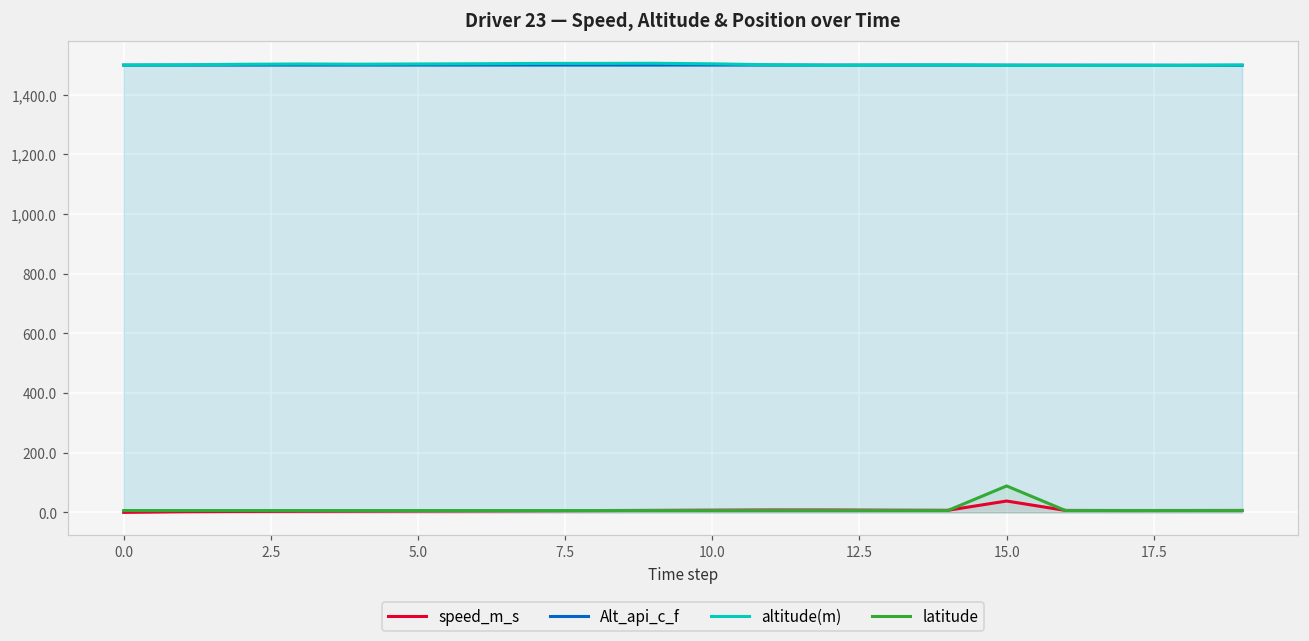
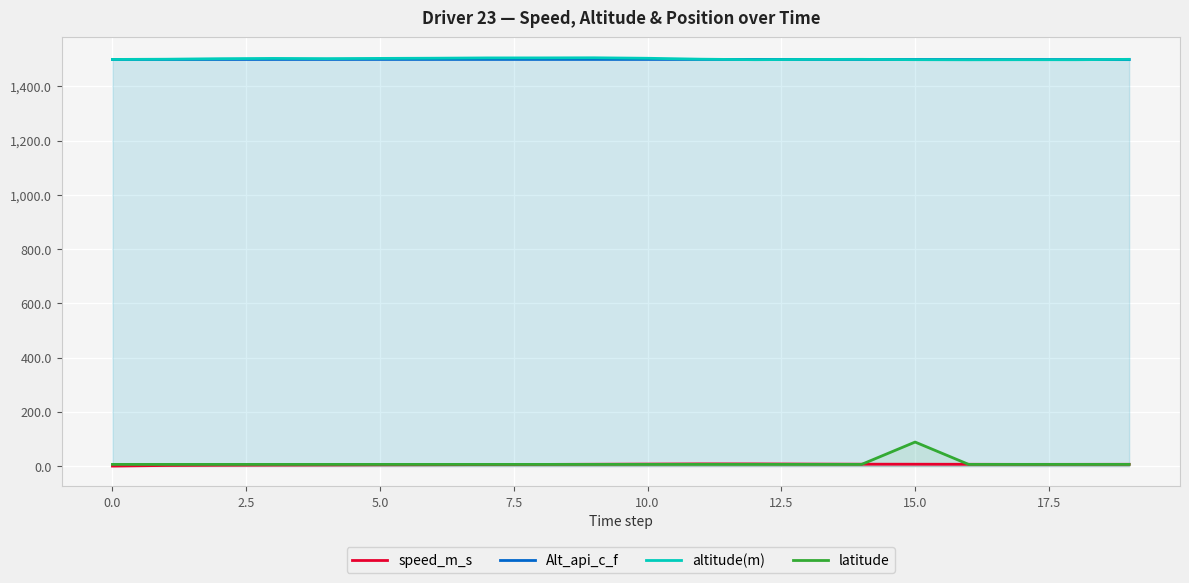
speed_m_s, 15.0: 40 -> 10
